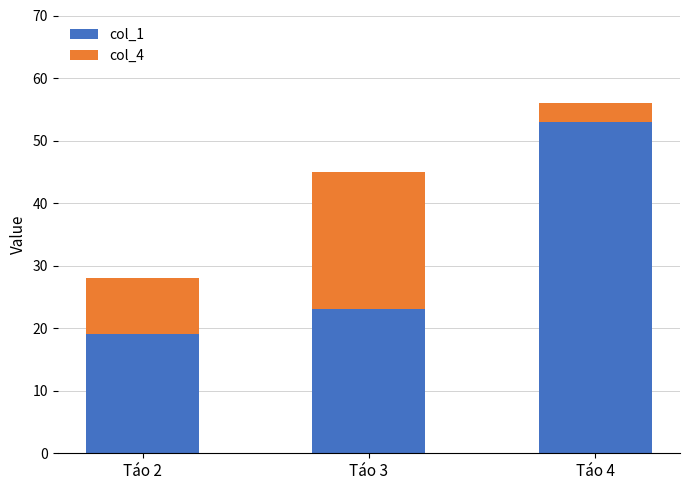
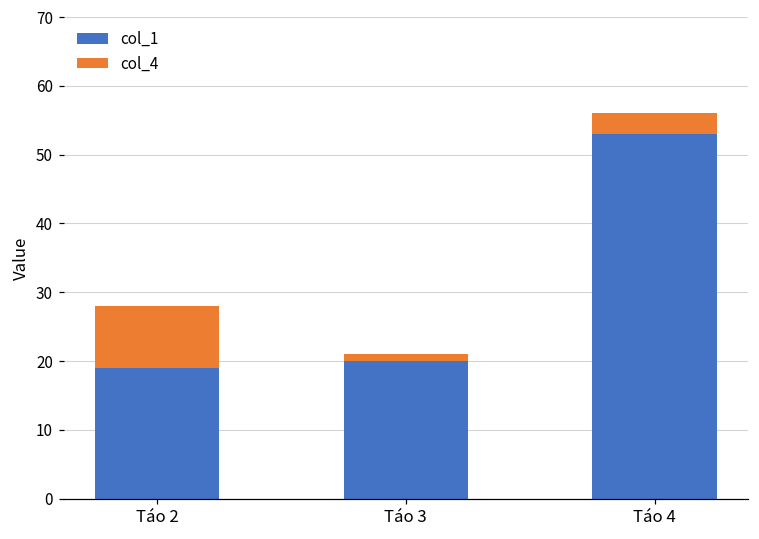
col_1, Táo 3: 23 -> 20
col_4, Táo 3: 22 -> 1
